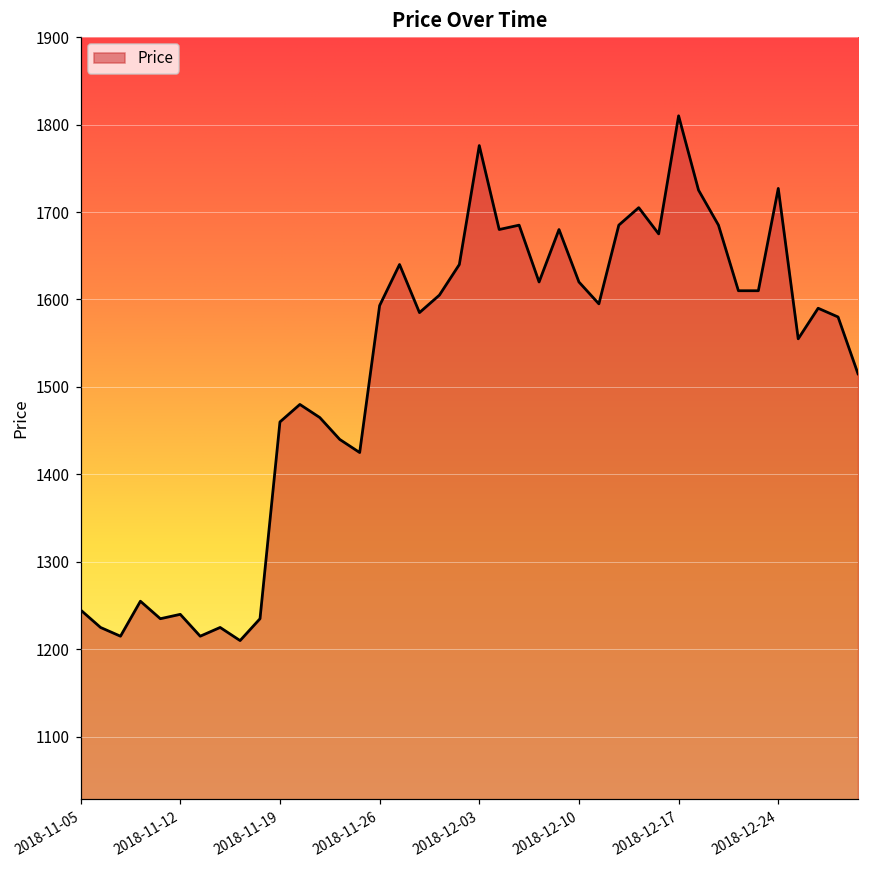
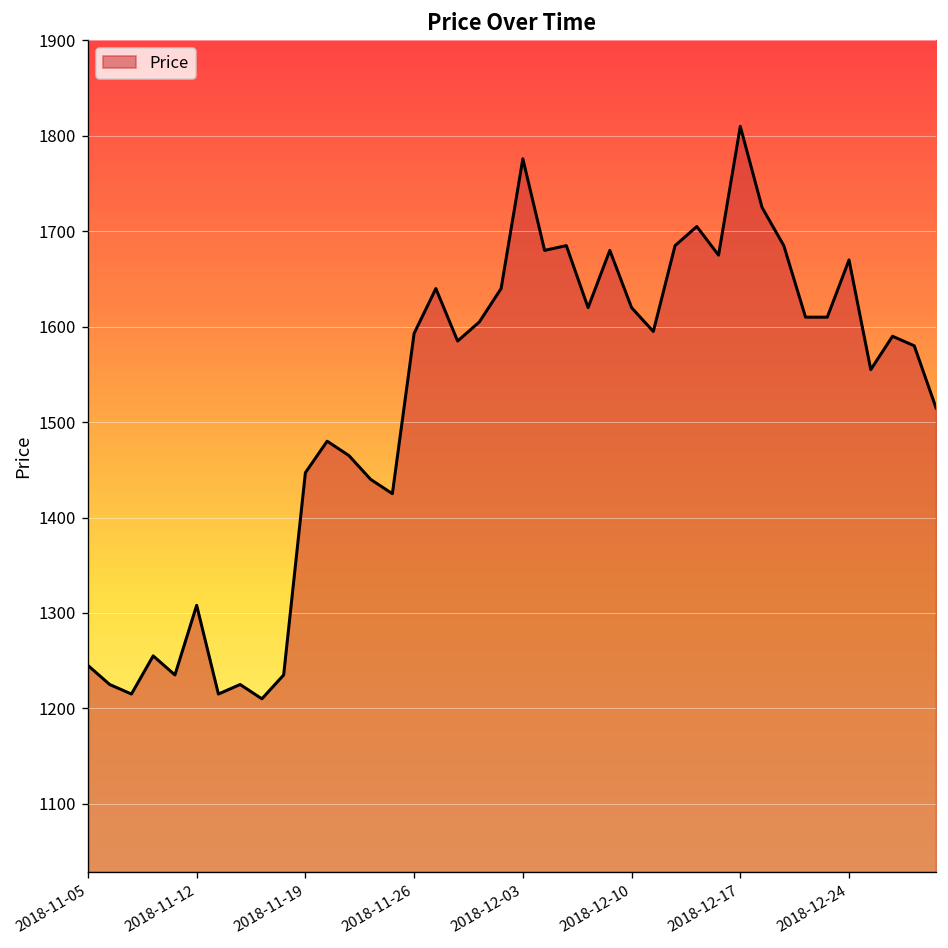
2018-11-12: 1240 -> 1310
2018-11-19: 1460 -> 1450
2018-12-24: 1730 -> 1670
